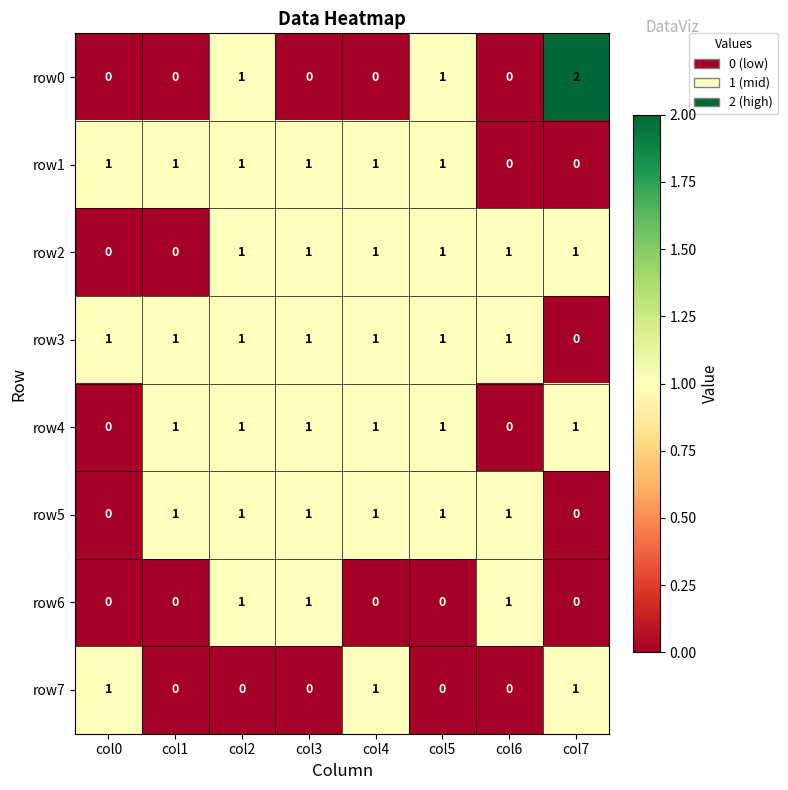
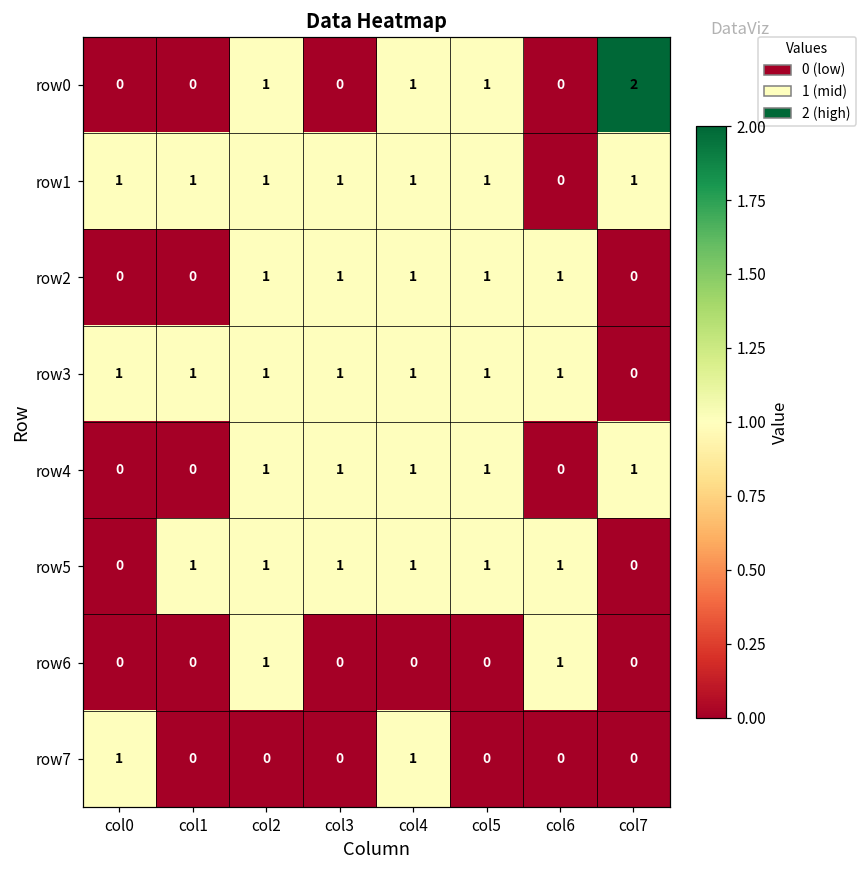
row0, col4: 0 -> 1
row1, col7: 0 -> 1
row2, col7: 1 -> 0
row4, col1: 1 -> 0
row6, col3: 1 -> 0
row7, col7: 1 -> 0
